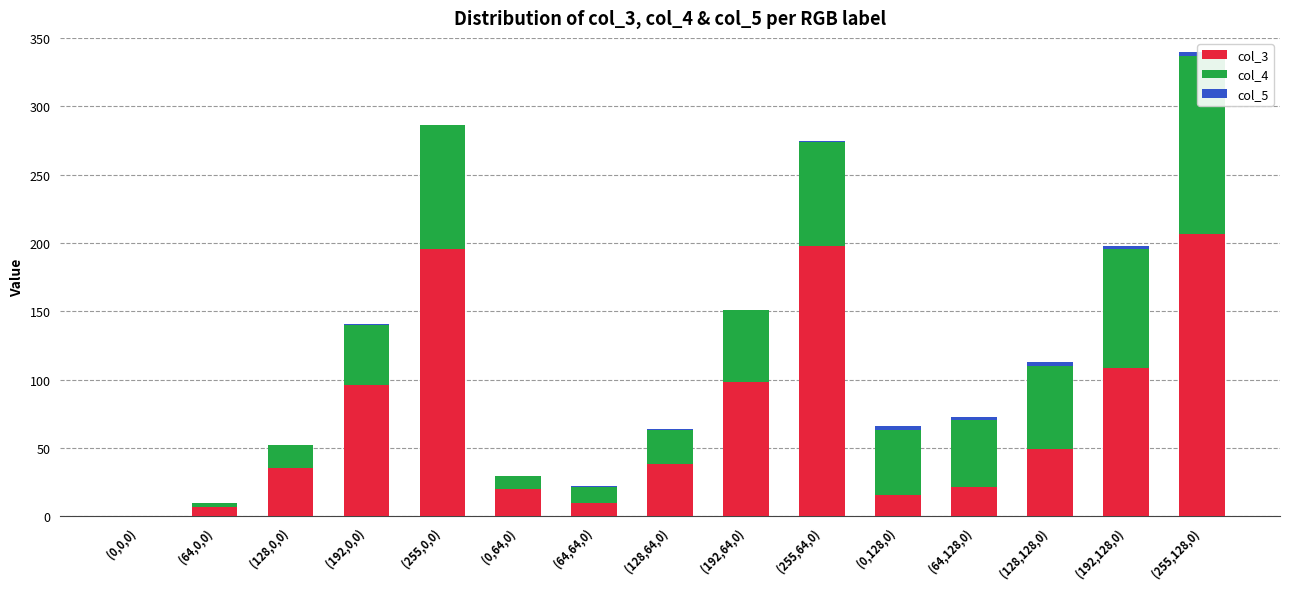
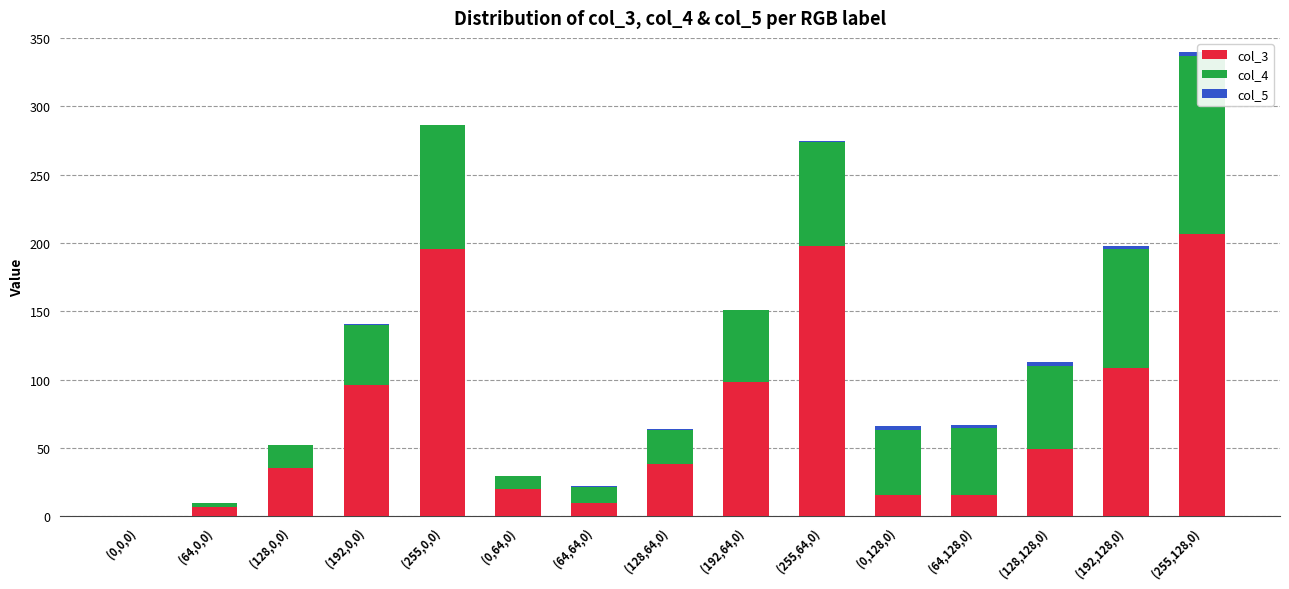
col_3, (64,128,0): 22 -> 16
